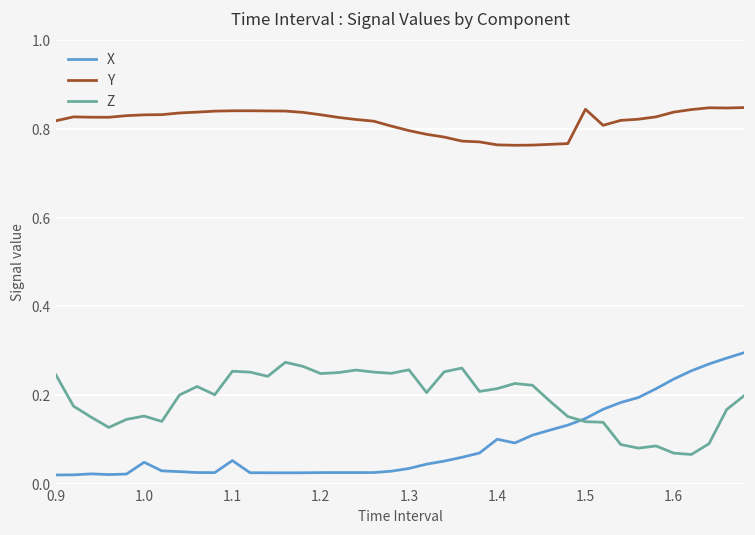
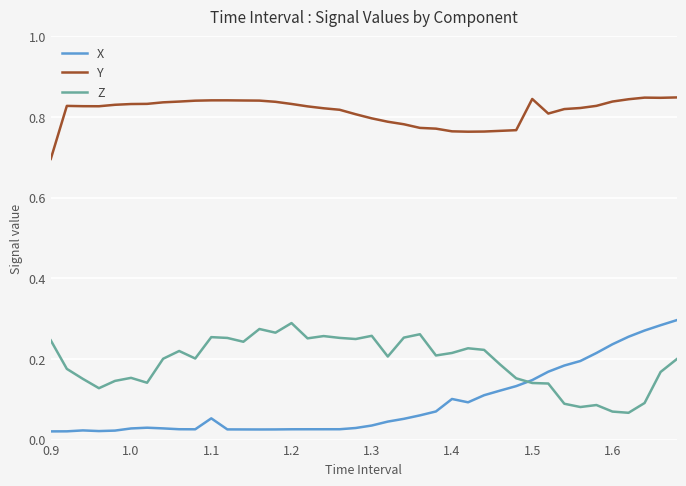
Y, 0.9: 0.82 -> 0.70
X, 1.0: 0.05 -> 0.03
Z, 1.2: 0.25 -> 0.29
